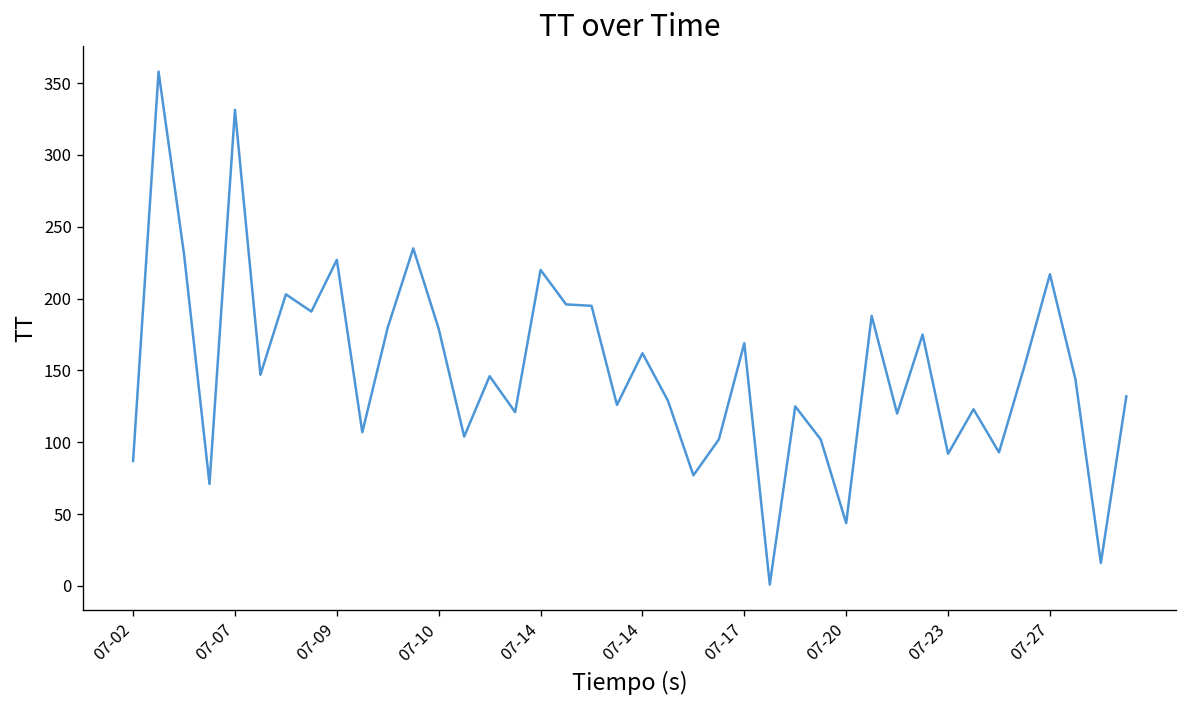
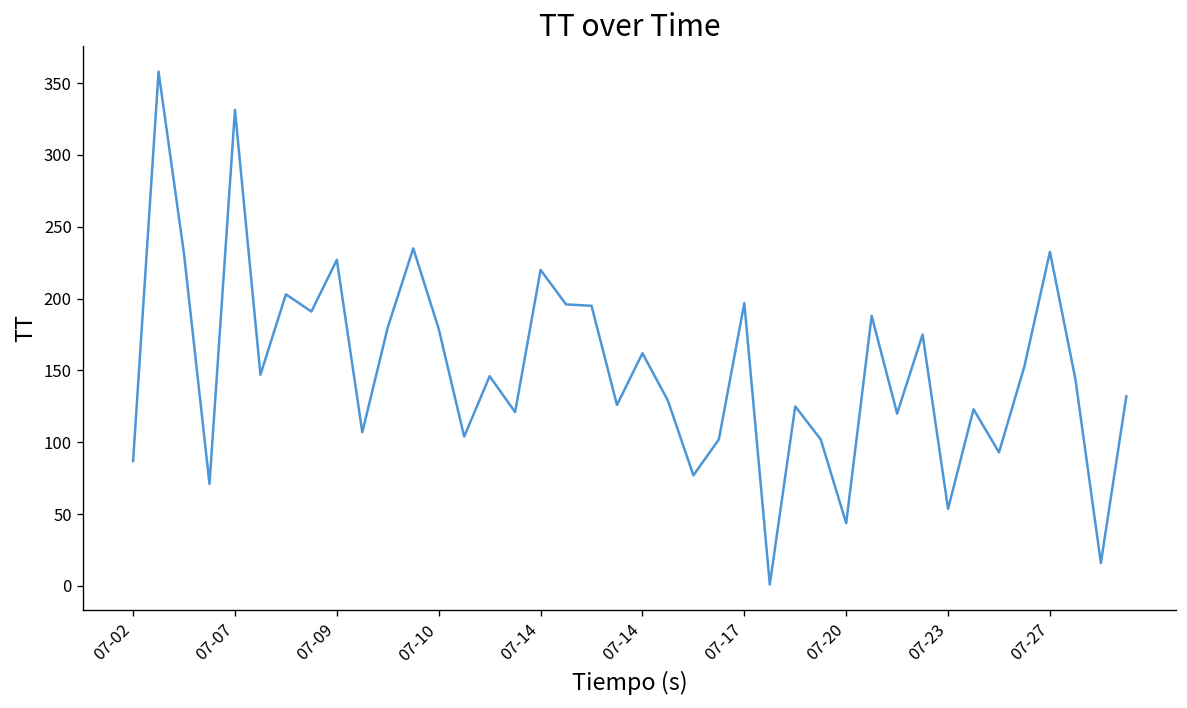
07-17: 169 -> 197
07-23: 92 -> 54
07-27: 217 -> 233
